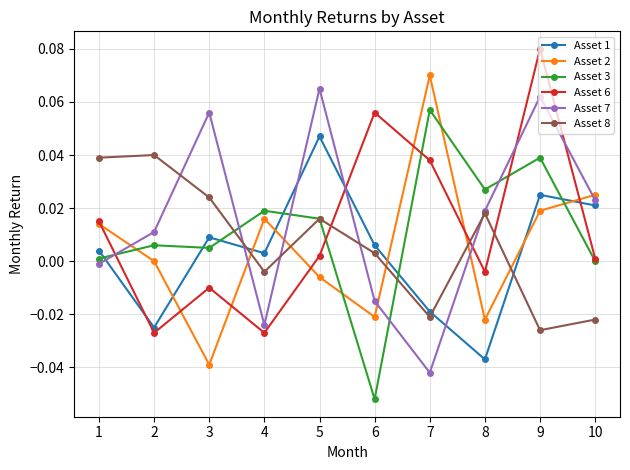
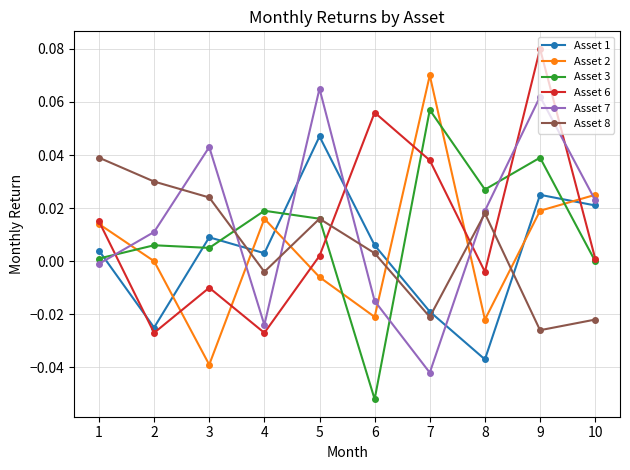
Asset 8, 2: 0.04 -> 0.03
Asset 7, 3: 0.056 -> 0.043
